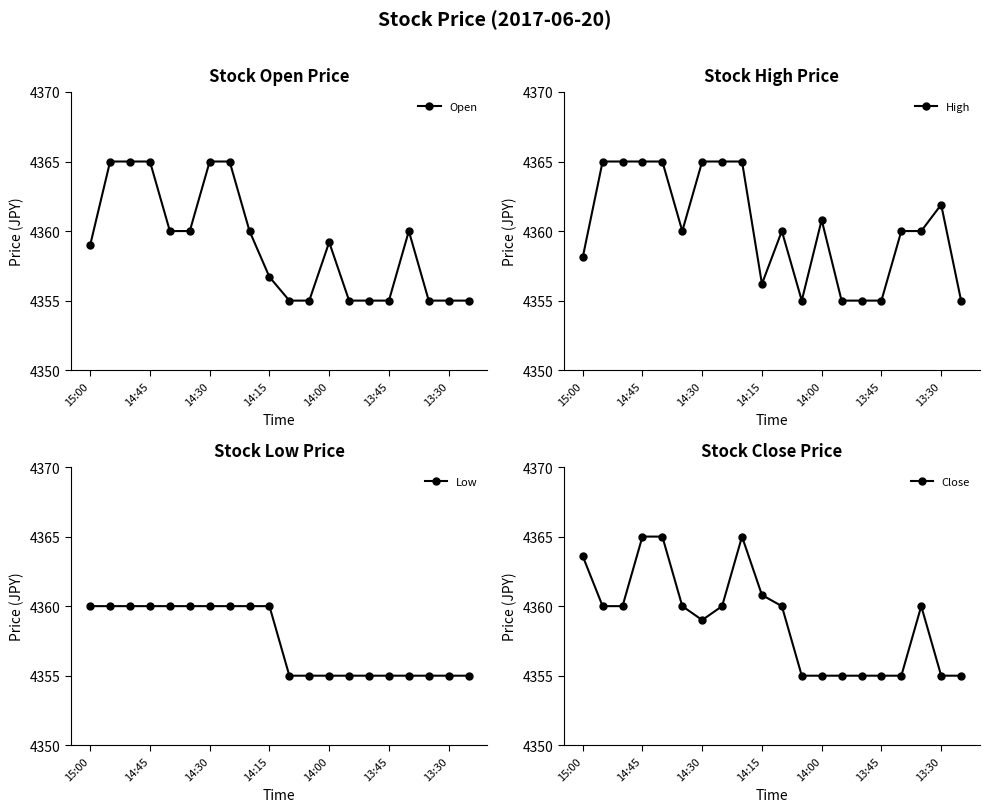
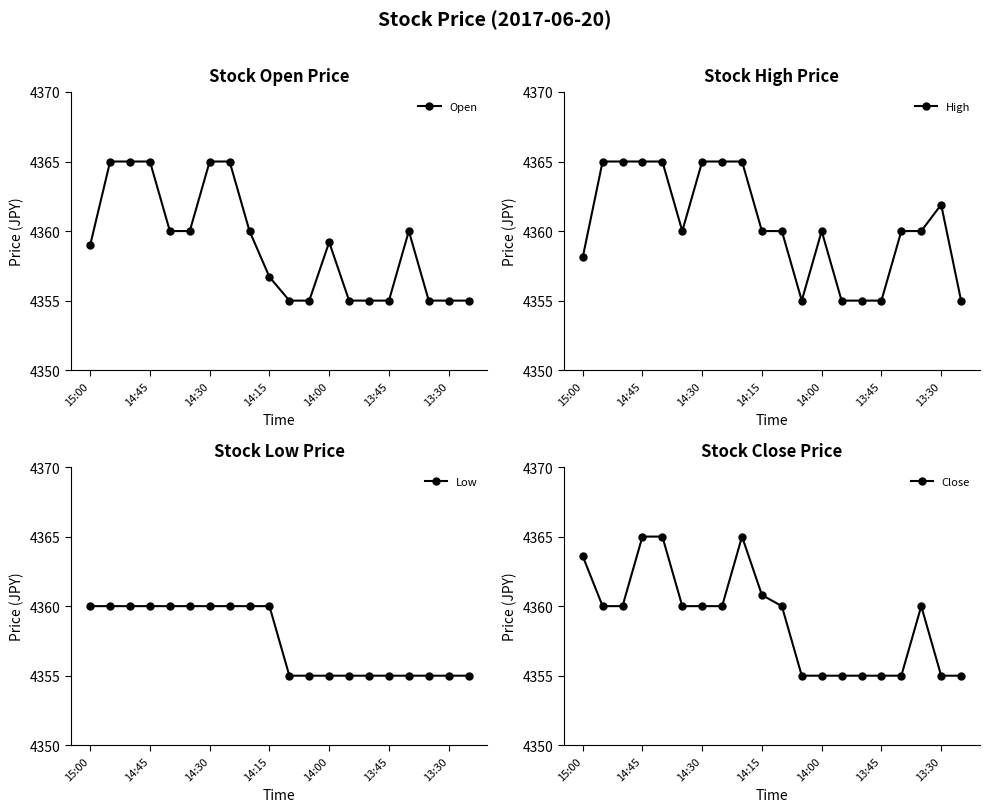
Stock High Price, 14:15: 4356.2 -> 4360.0
Stock High Price, 14:00: 4360.8 -> 4360.0
Stock Close Price, 14:30: 4359 -> 4360
